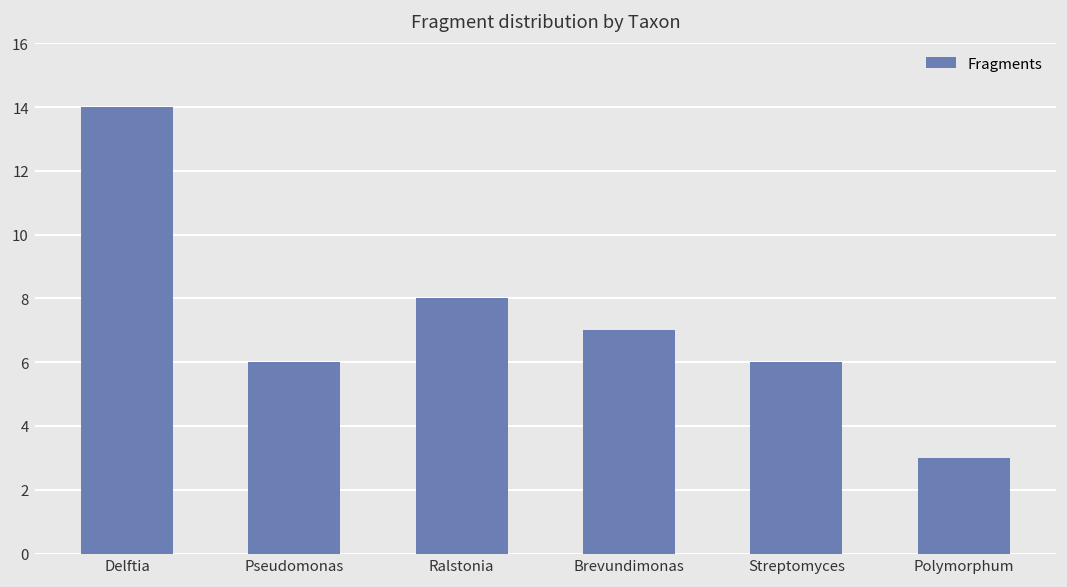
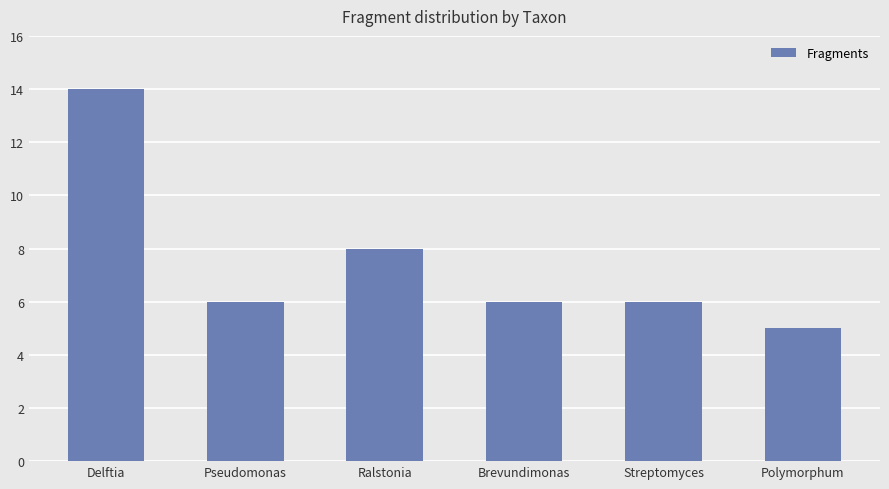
Brevundimonas: 7 -> 6
Polymorphum: 3 -> 5
